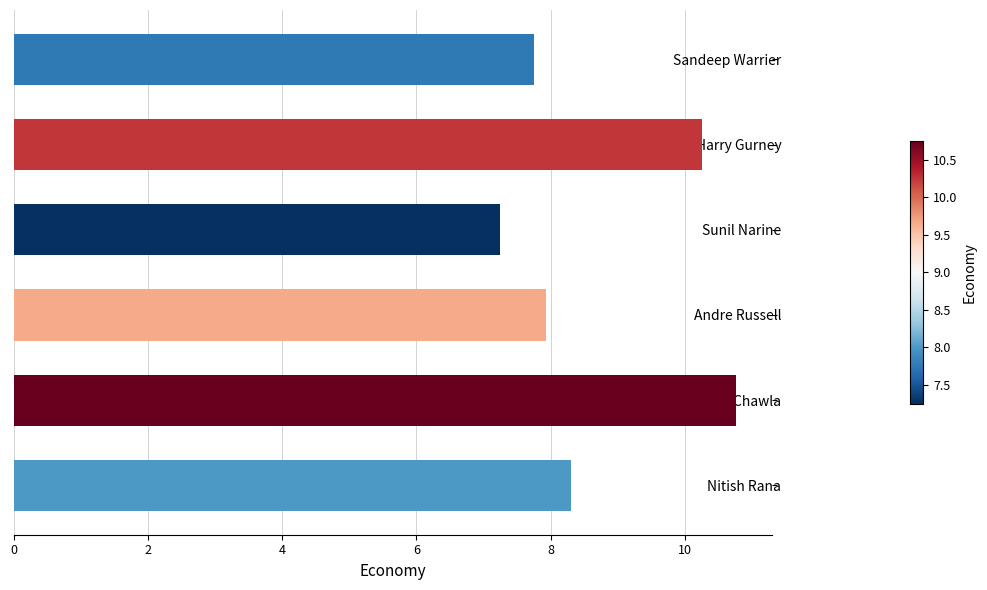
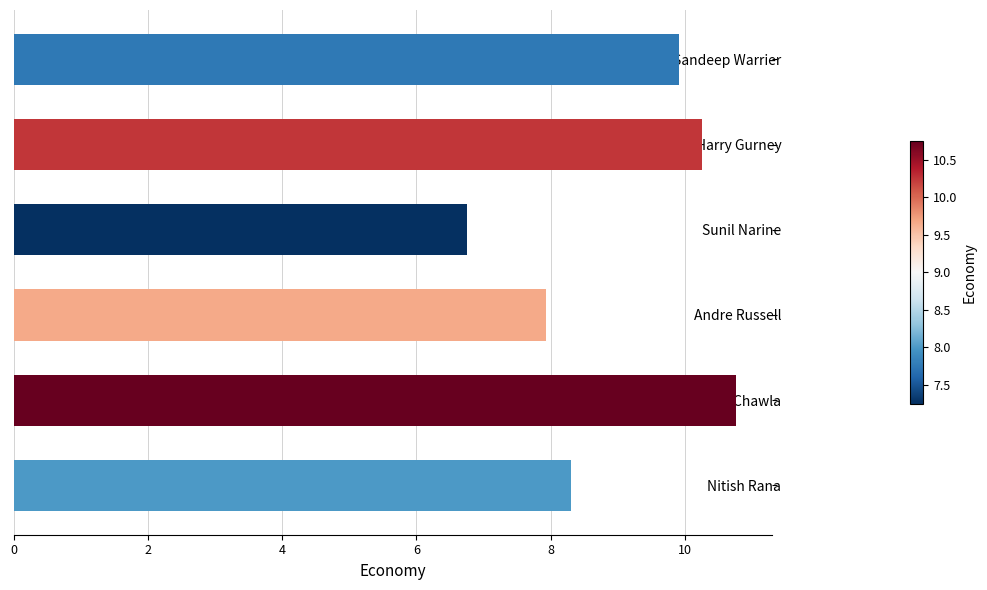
Sandeep Warrier: 7.8 -> 9.9
Sunil Narine: 7.3 -> 6.8
